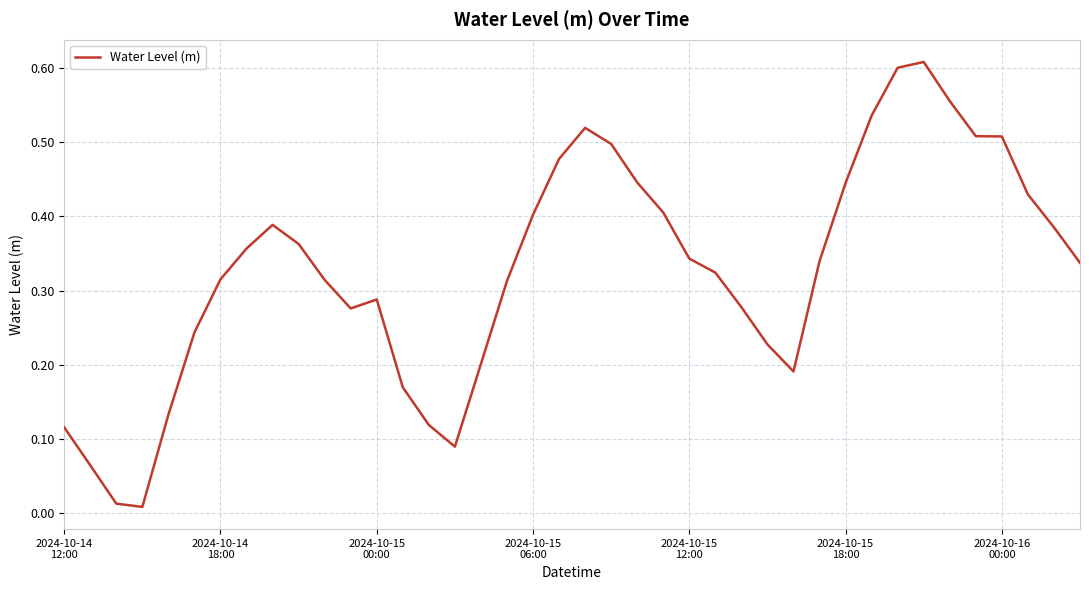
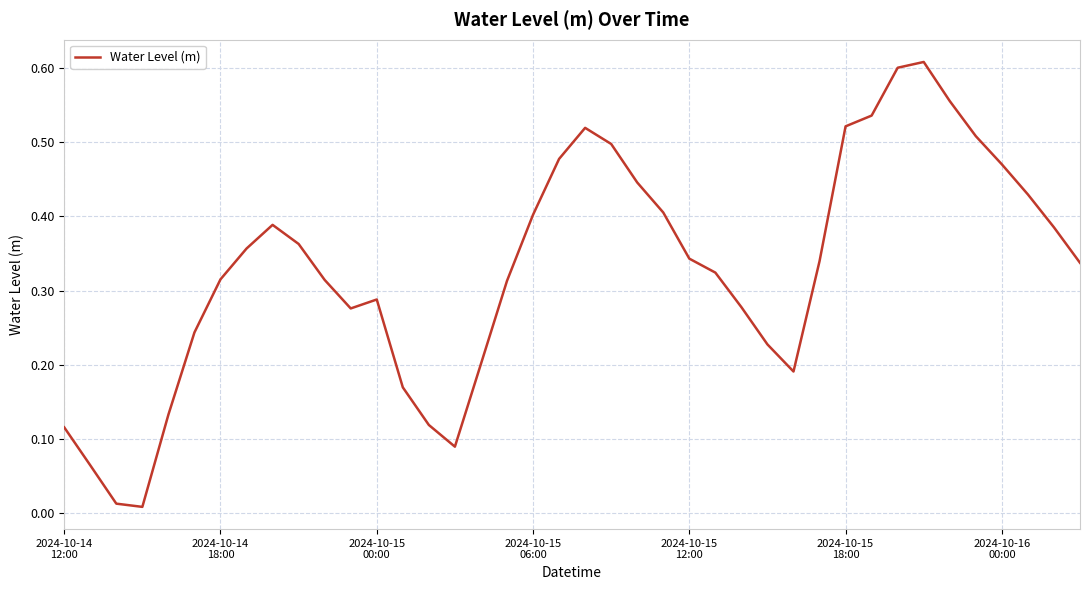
2024-10-15 18:00: 0.44 -> 0.52
2024-10-16 00:00: 0.51 -> 0.47
